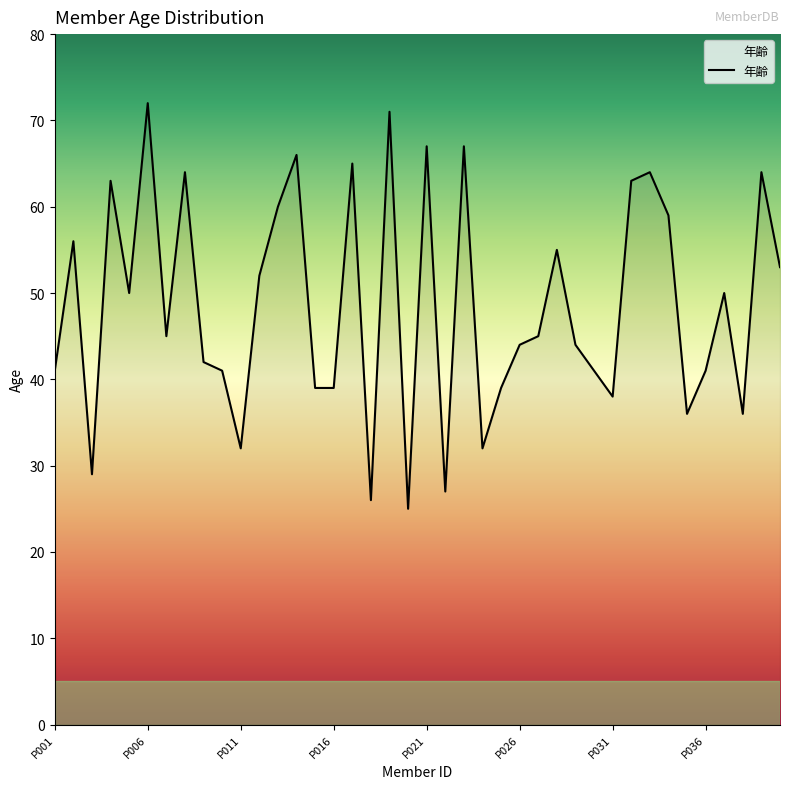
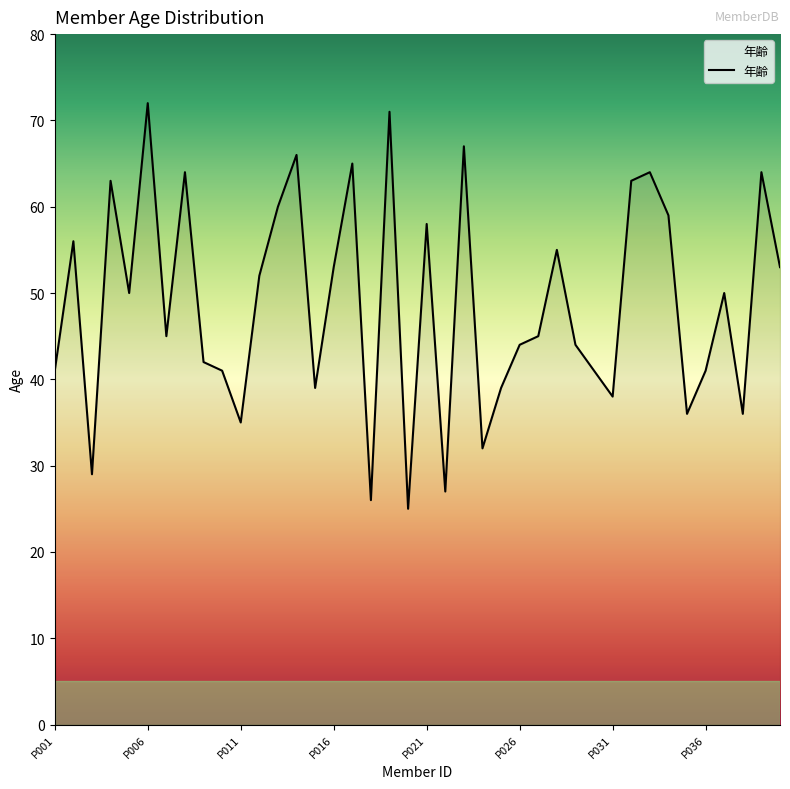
P011: 32 -> 35
P016: 39 -> 53
P021: 67 -> 58
